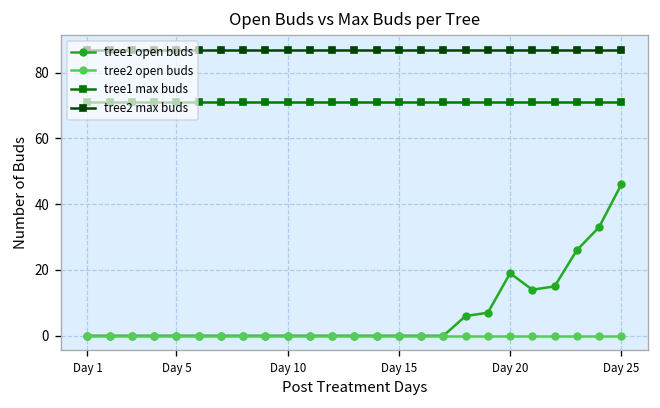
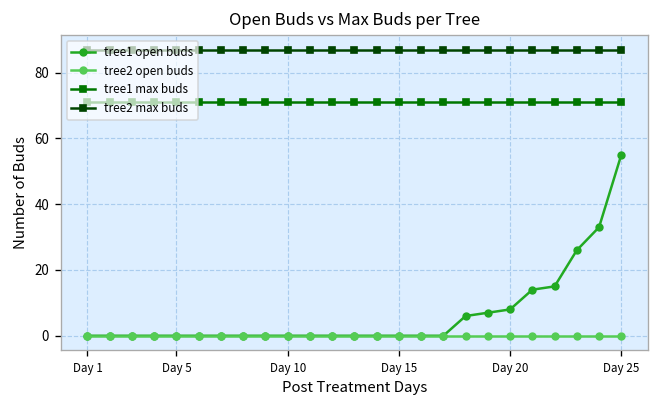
tree1 open buds, Day 20: 19 -> 8
tree1 open buds, Day 25: 46 -> 55
